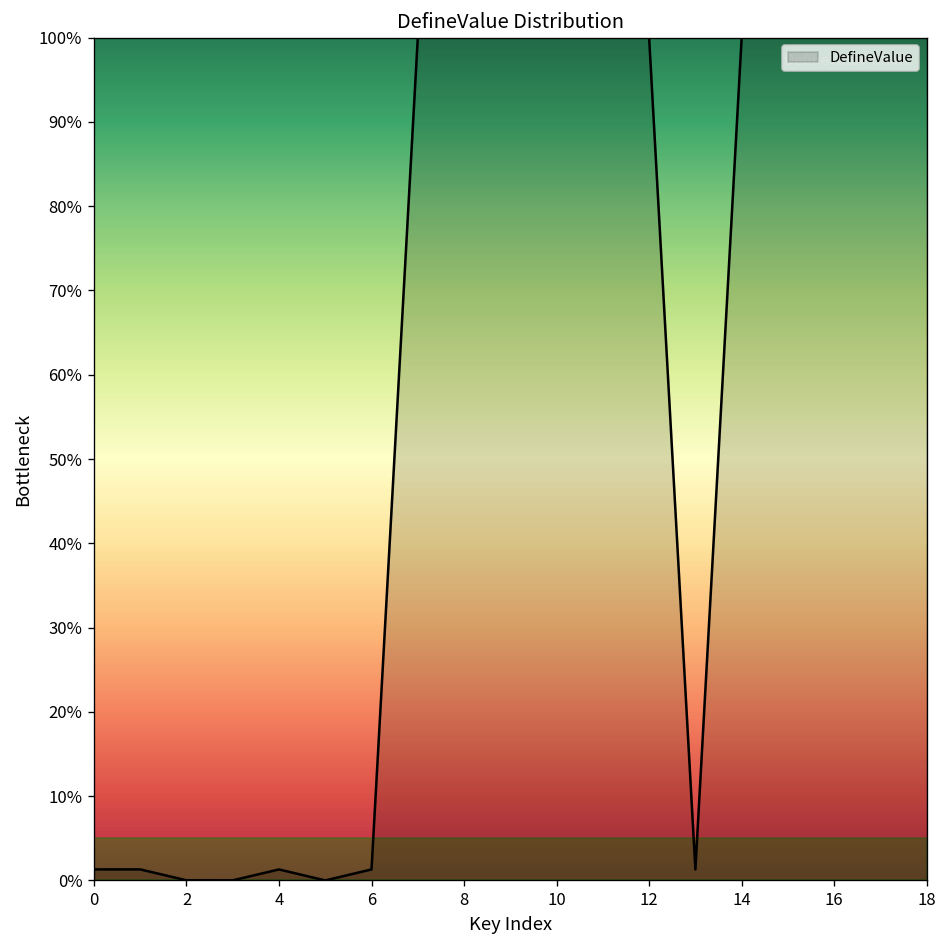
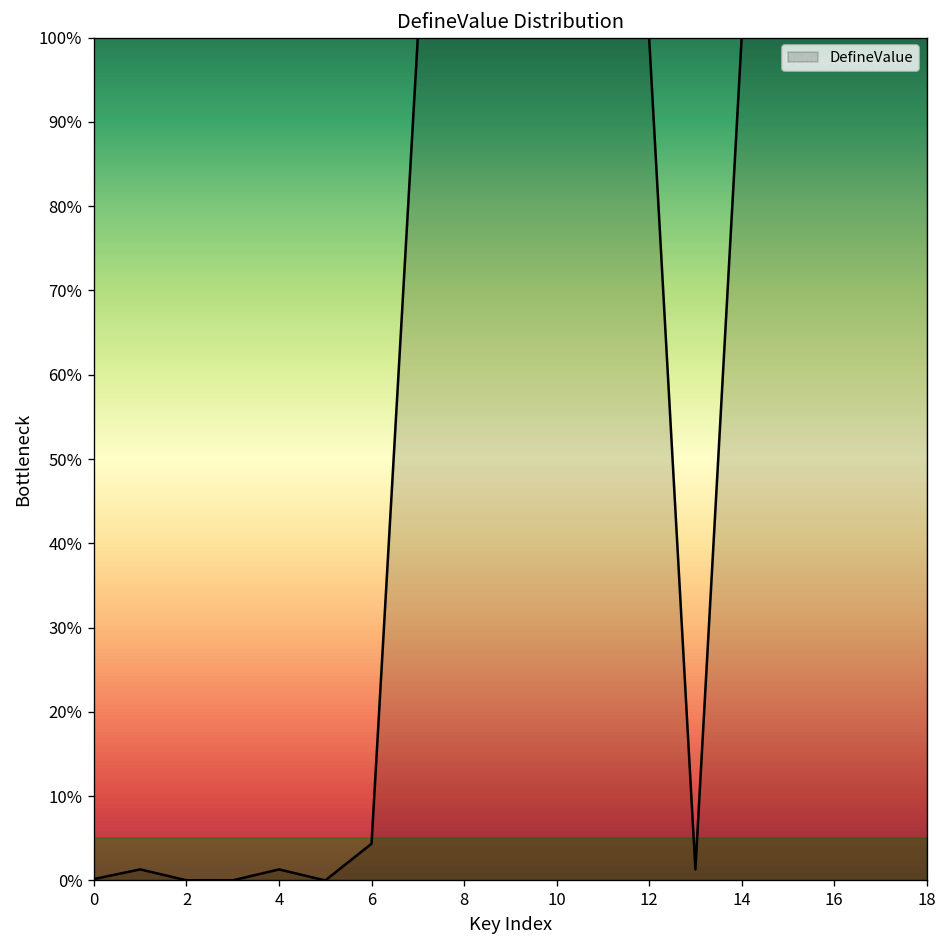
0: 1% -> 0%
6: 1% -> 4%
